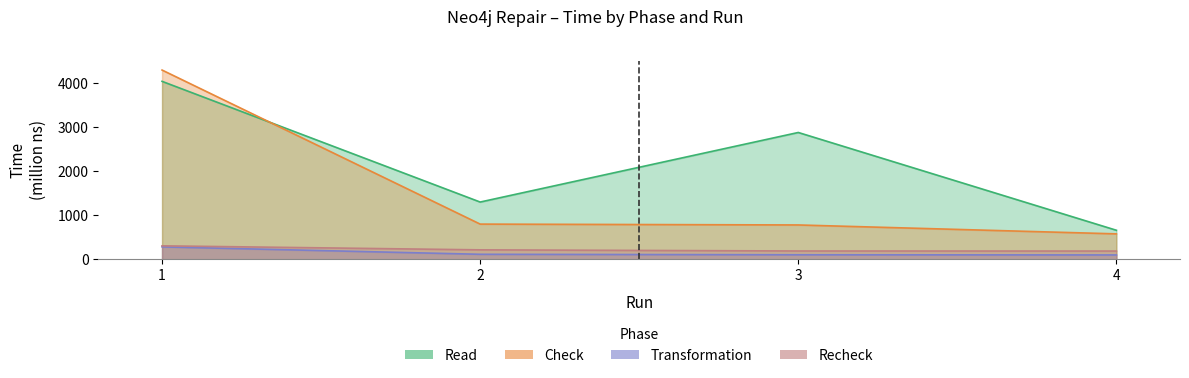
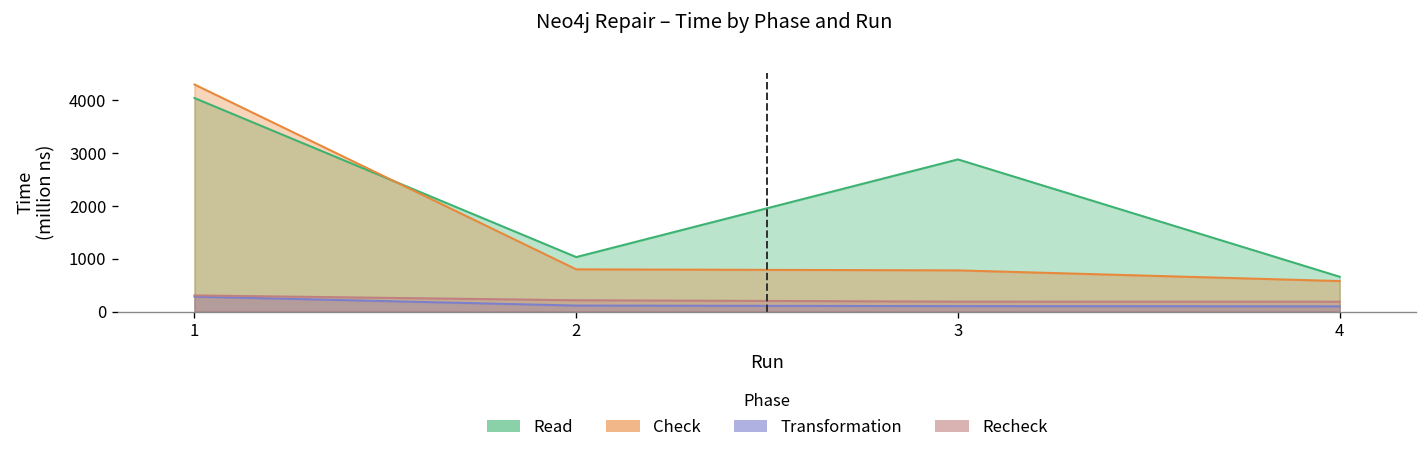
Read, 2: 1300 -> 1000
